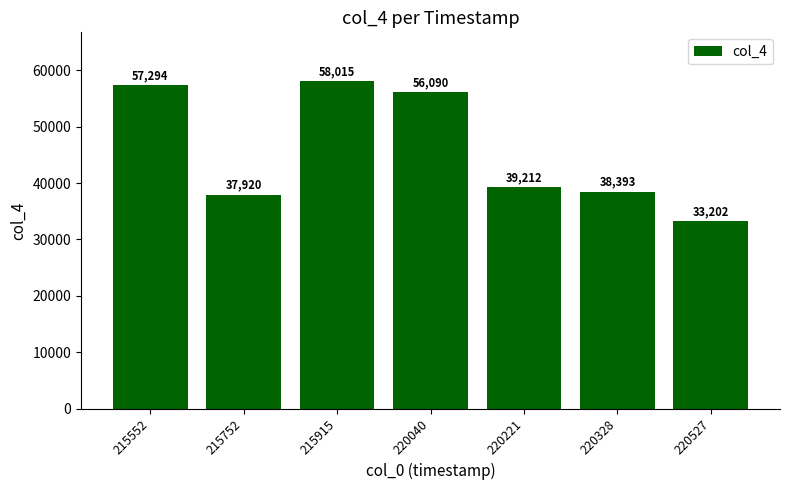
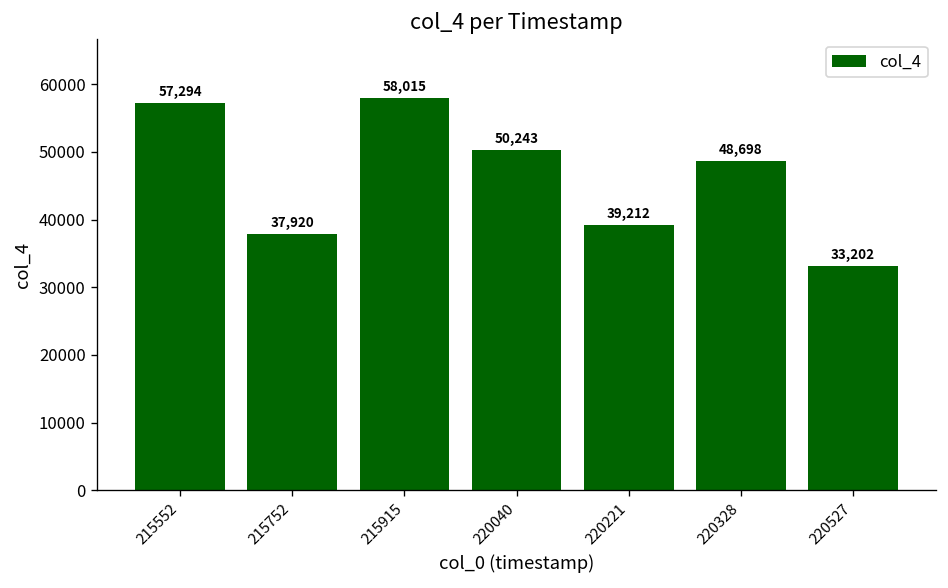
220040: 56,090 -> 50,243
220328: 38,393 -> 48,698
